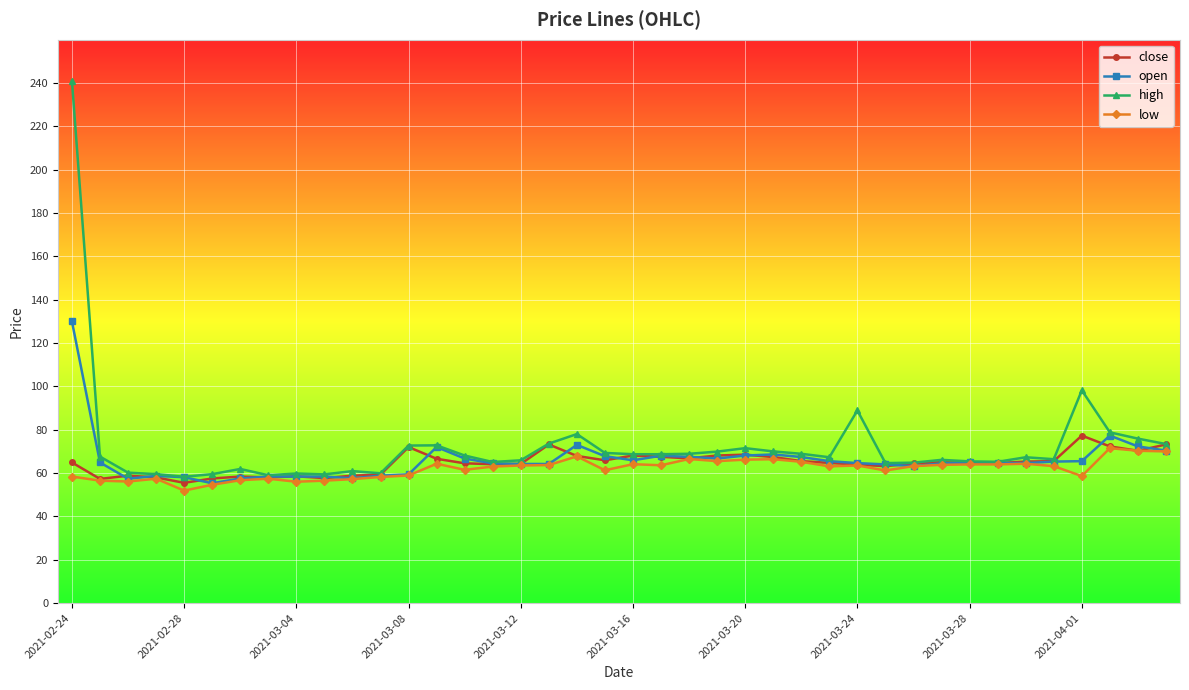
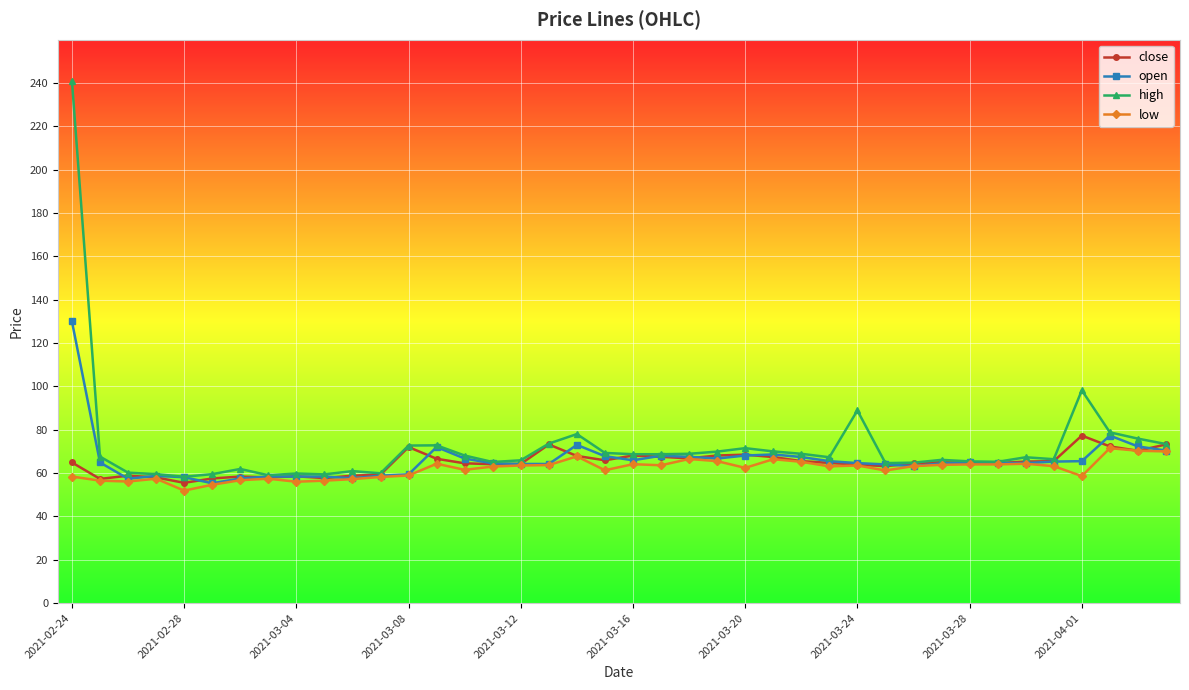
low, 2021-03-20: 66 -> 62
